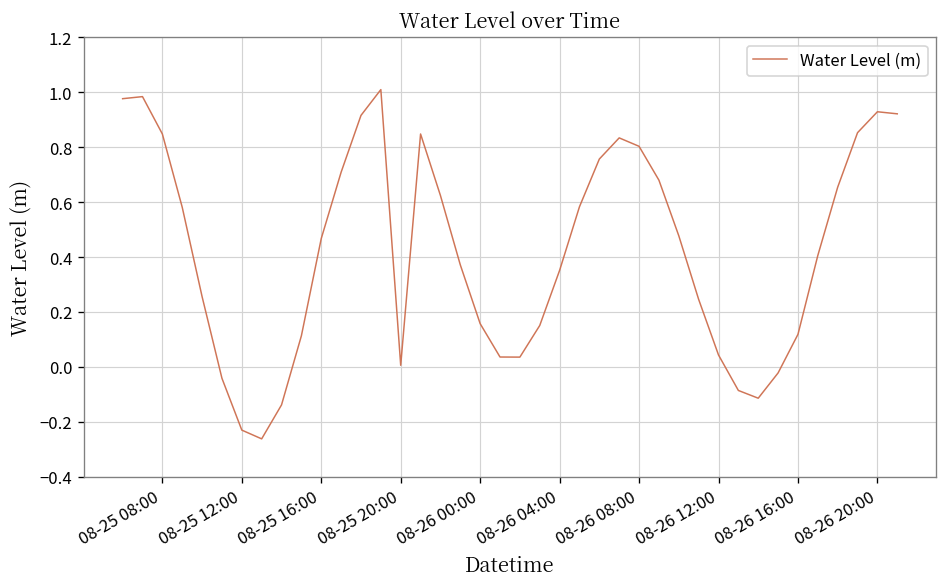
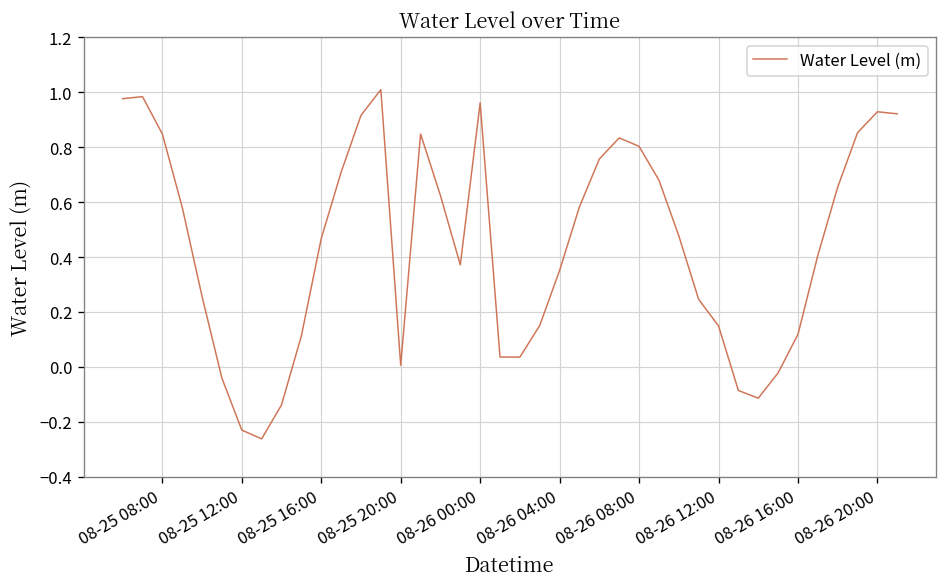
08-26 00:00: 0.16 -> 0.96
08-26 12:00: 0.04 -> 0.15
